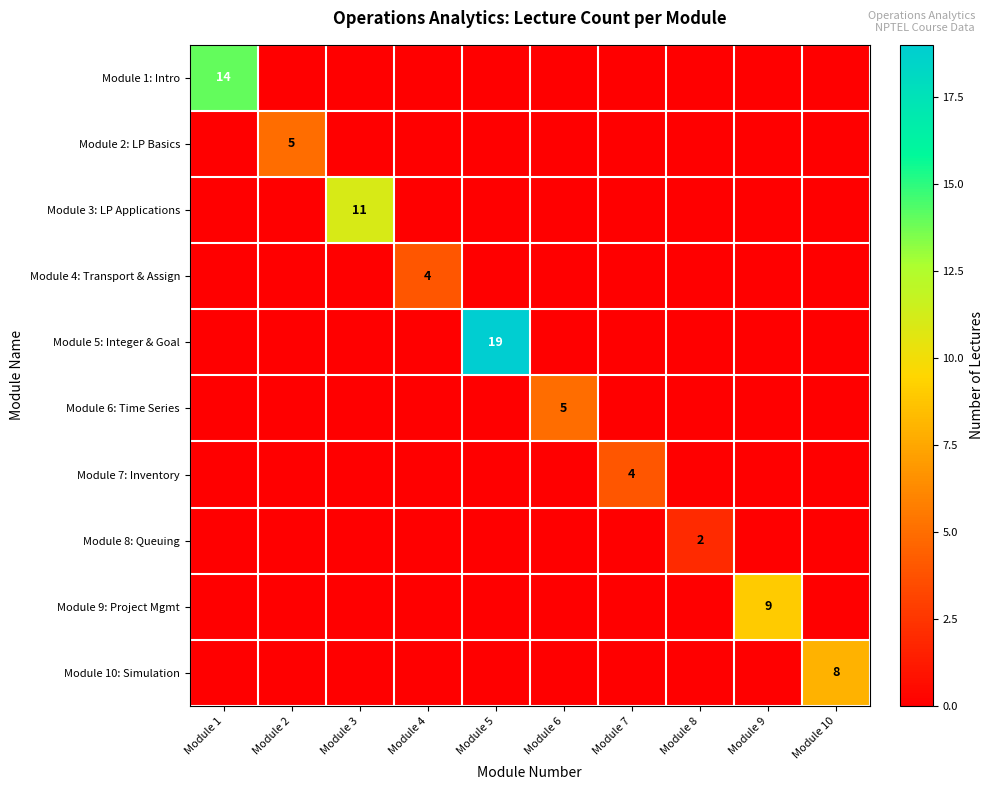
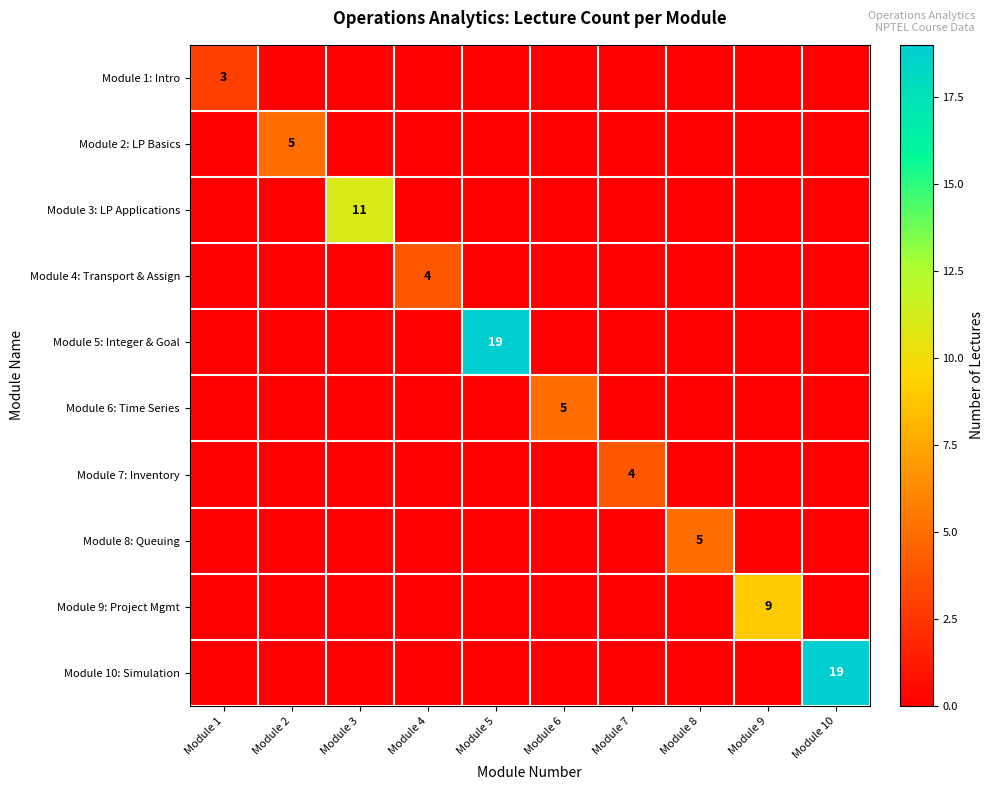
Module 1: Intro, Module 1: 14 -> 3
Module 8: Queuing, Module 8: 2 -> 5
Module 10: Simulation, Module 10: 8 -> 19
